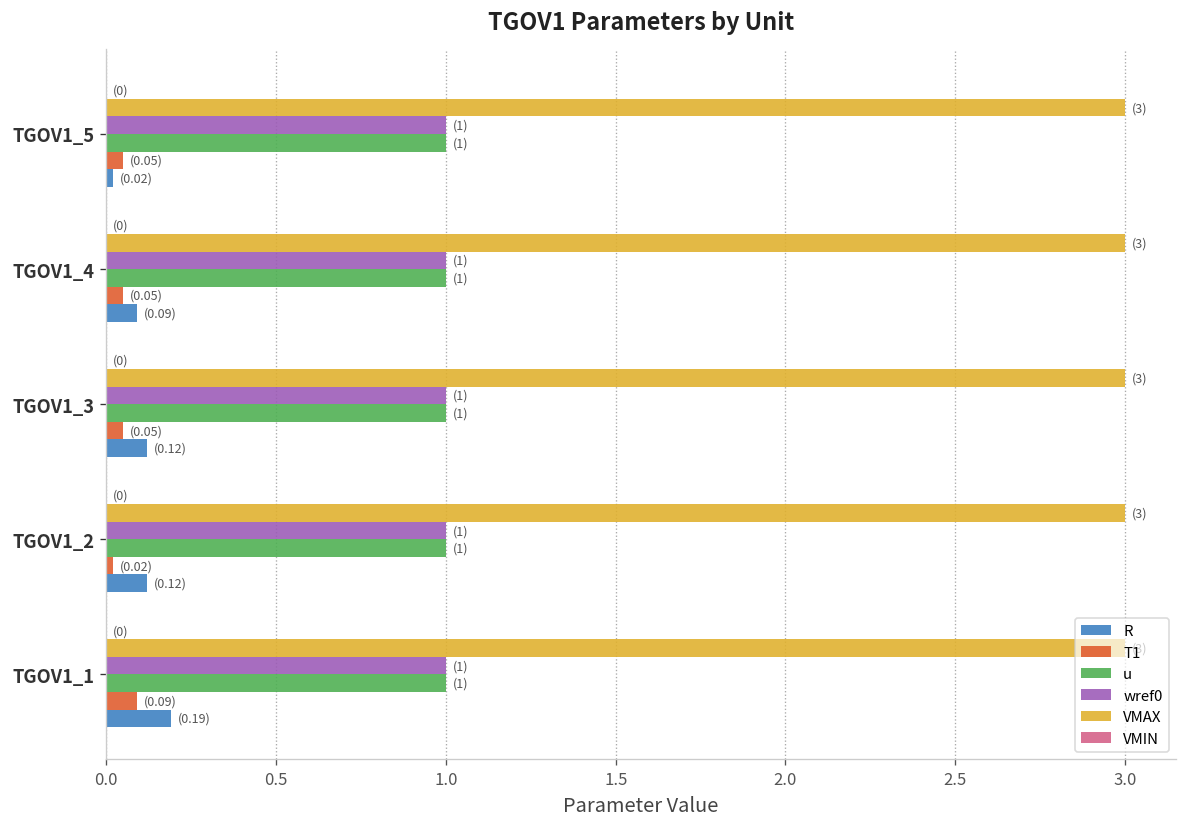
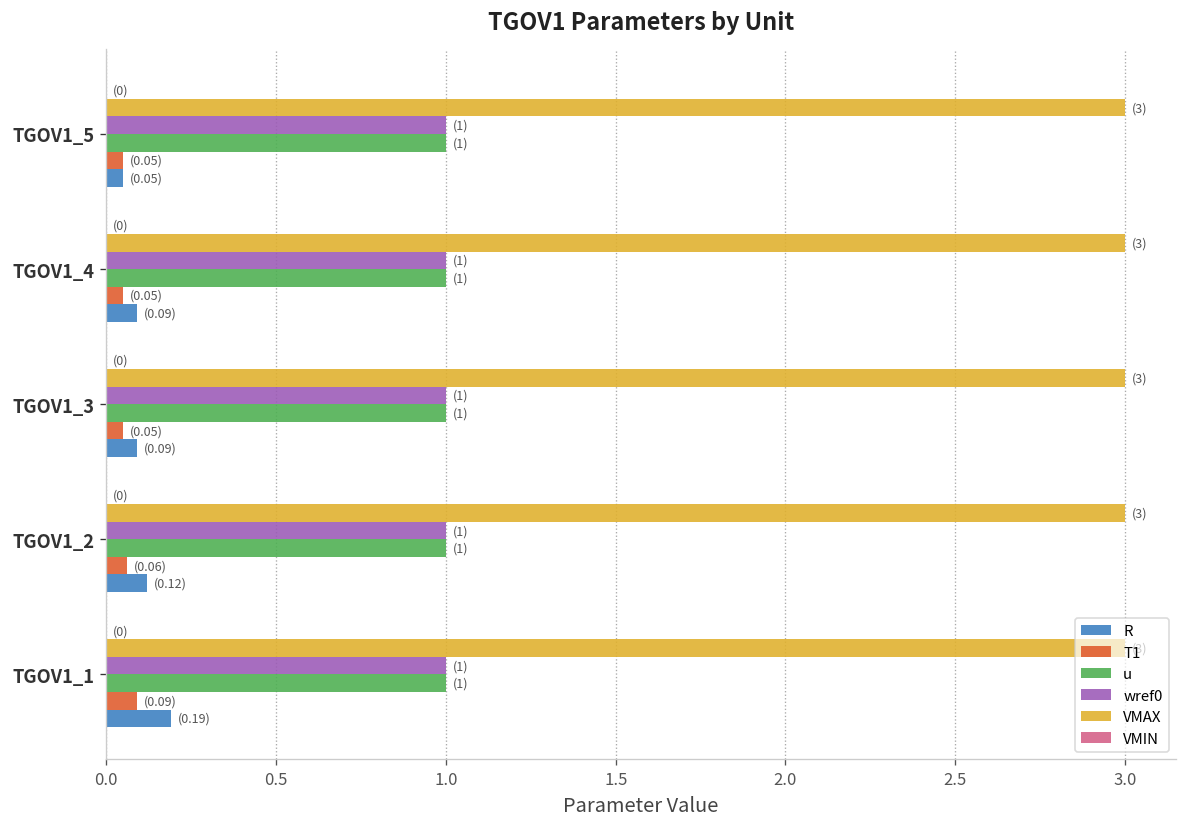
R, TGOV1_5: (0.02) -> (0.05)
R, TGOV1_3: (0.12) -> (0.09)
T1, TGOV1_2: (0.02) -> (0.06)
